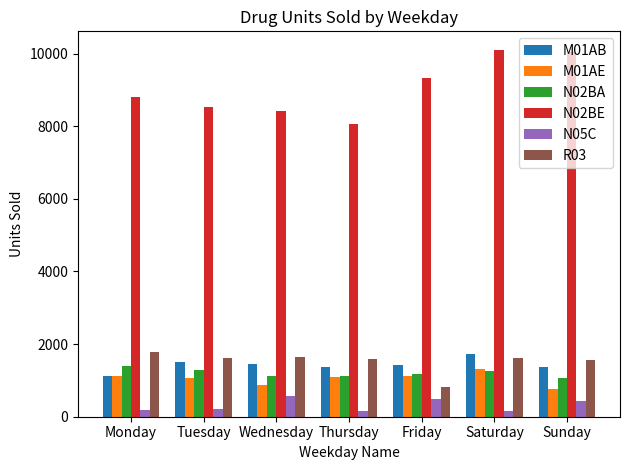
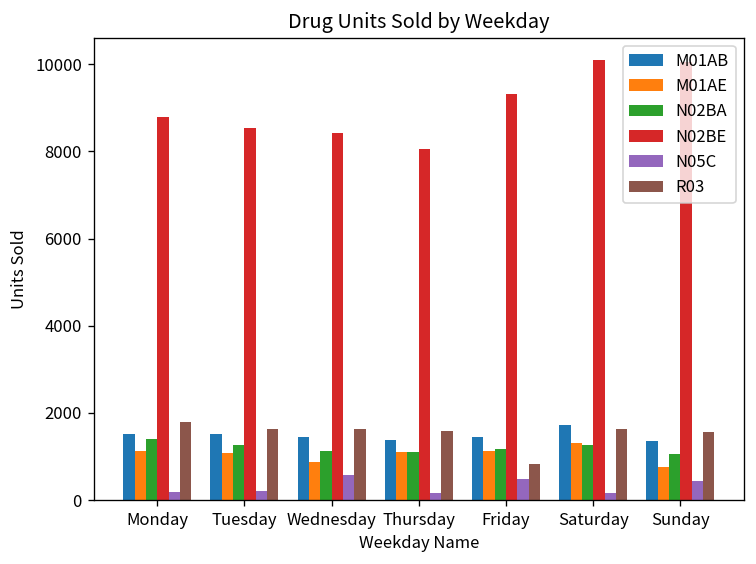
M01AB, Monday: 1100 -> 1500
